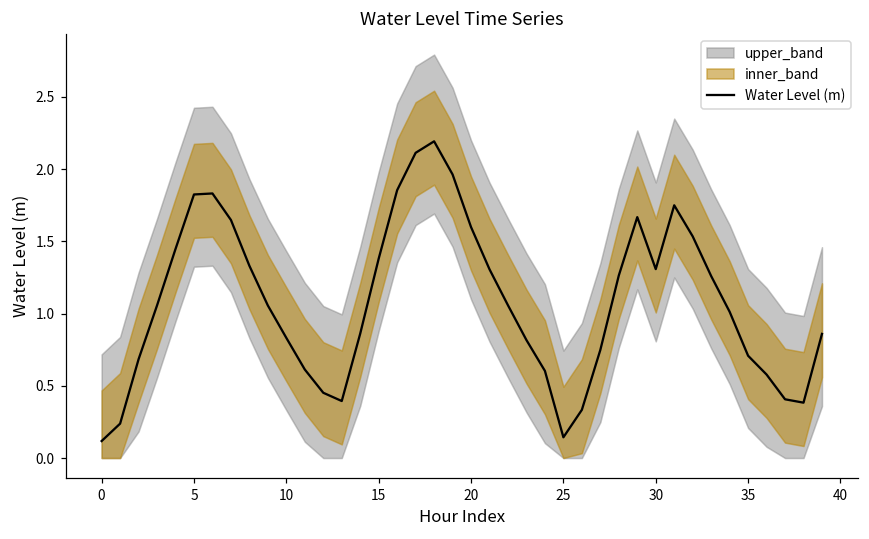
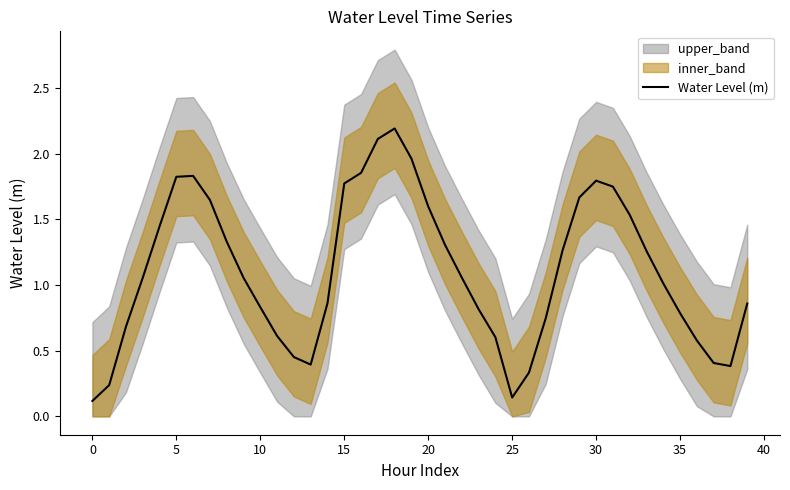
Water Level (m), 15: 1.38 -> 1.77
Water Level (m), 30: 1.31 -> 1.79
Water Level (m), 35: 0.71 -> 0.79
